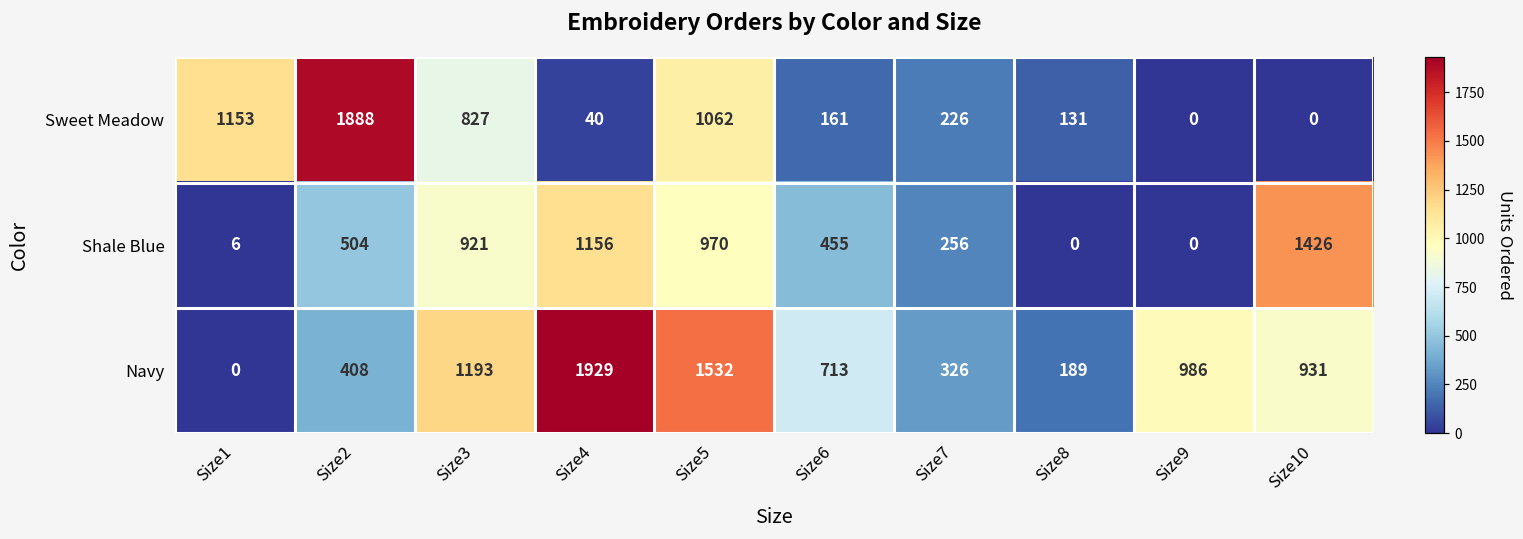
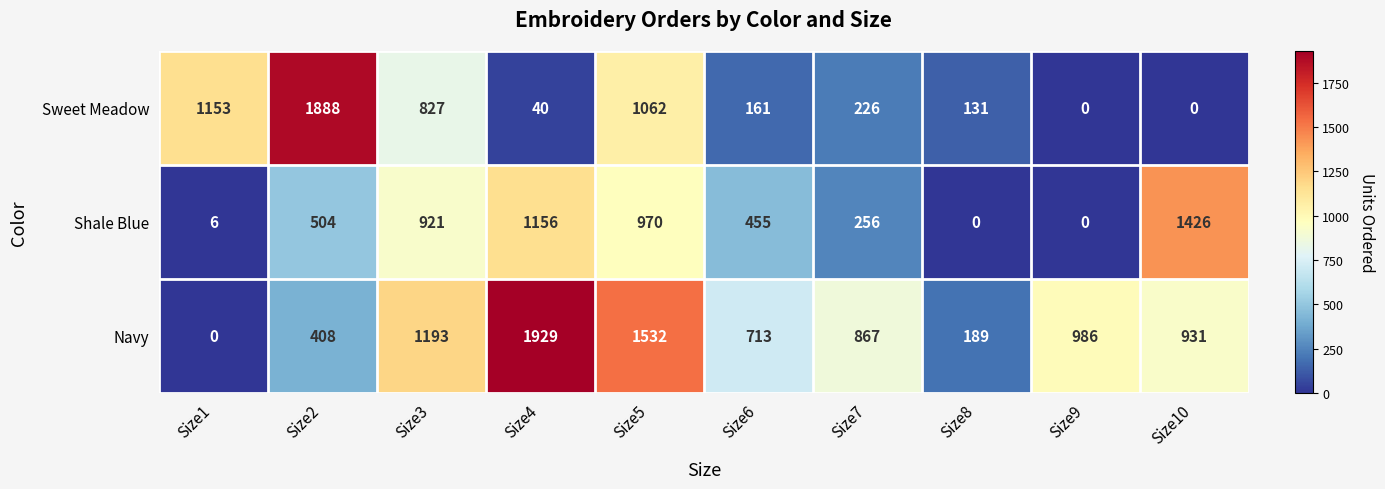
Navy, Size7: 326 -> 867
